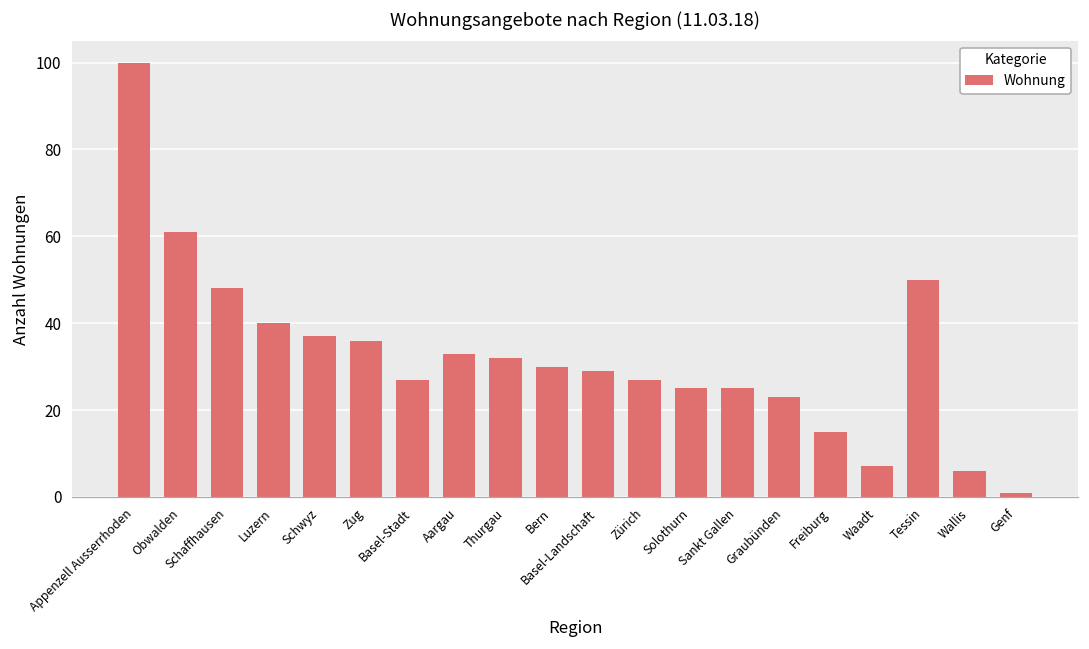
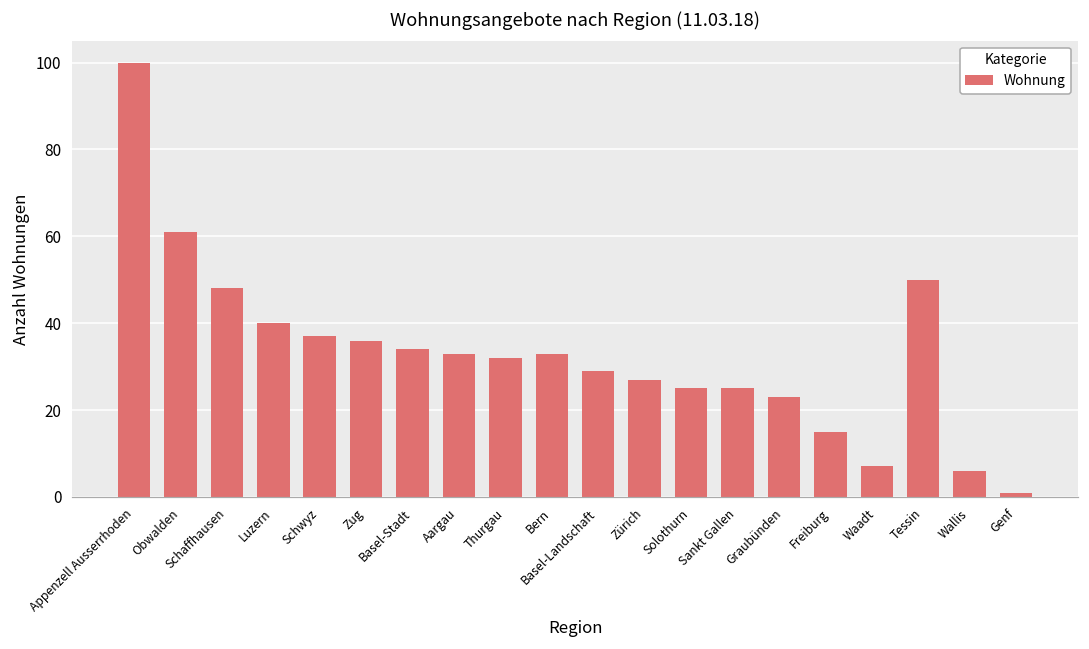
Basel-Stadt: 27 -> 34
Bern: 30 -> 33
